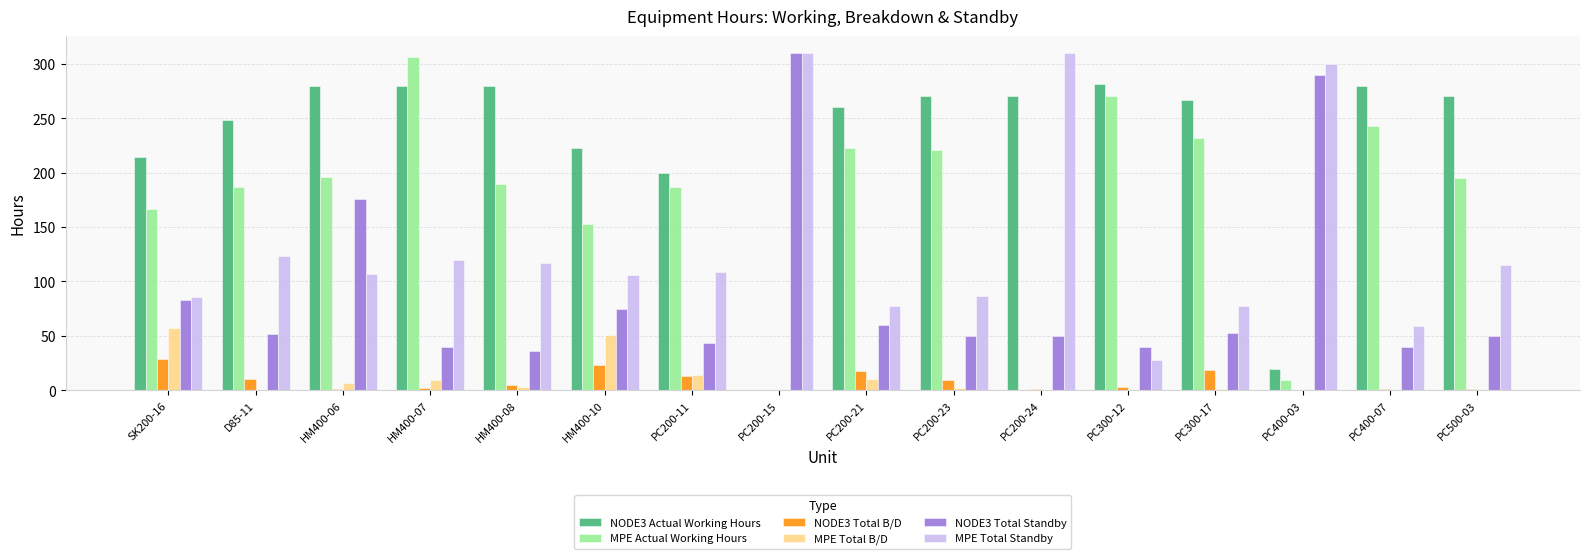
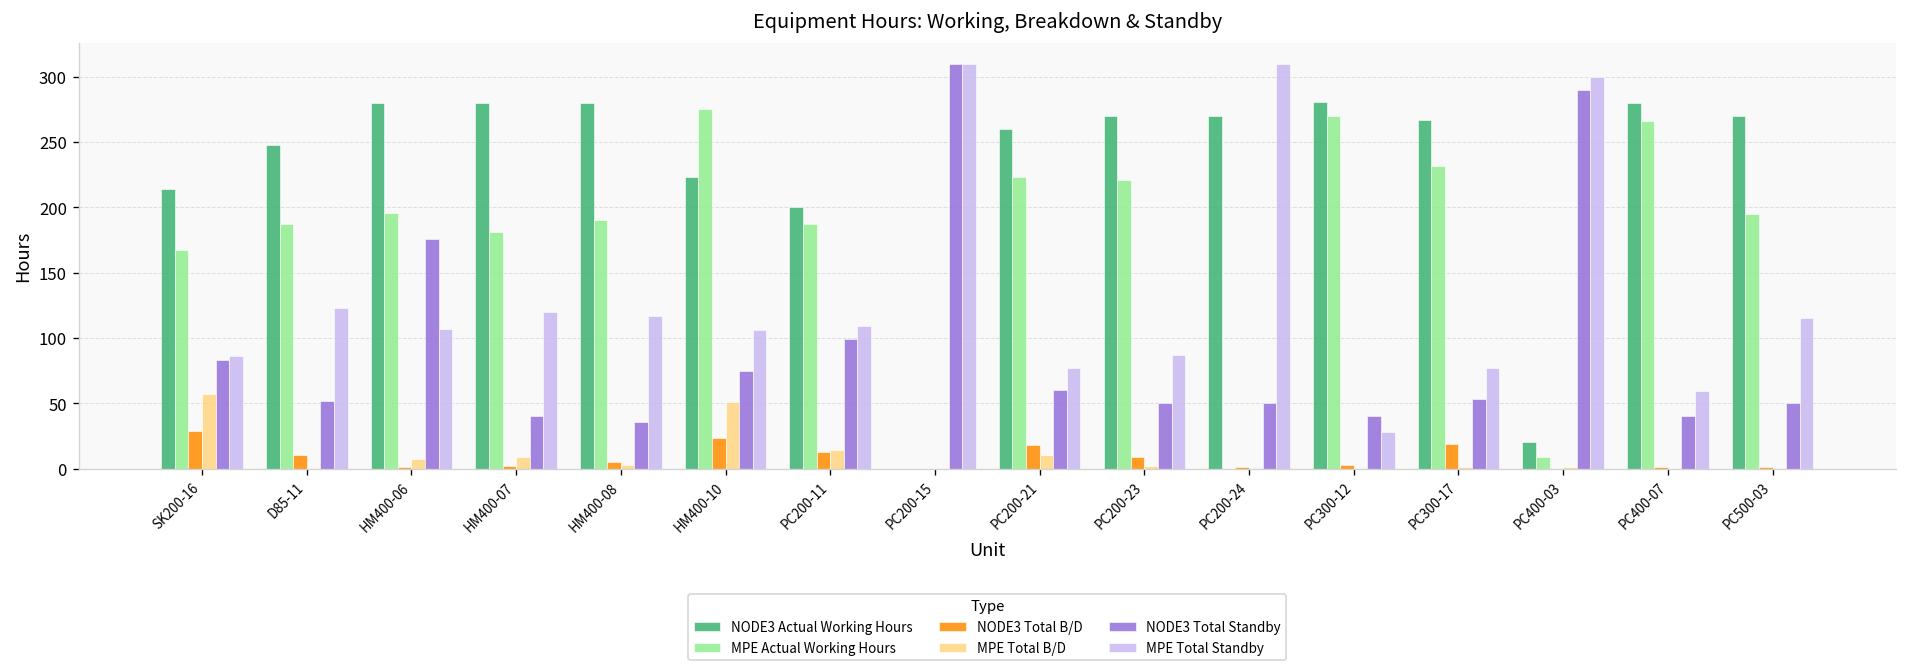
MPE Actual Working Hours, HM400-07: 306 -> 181
MPE Actual Working Hours, HM400-10: 153 -> 275
NODE3 Total Standby, PC200-11: 43 -> 99
MPE Actual Working Hours, PC400-07: 243 -> 266
